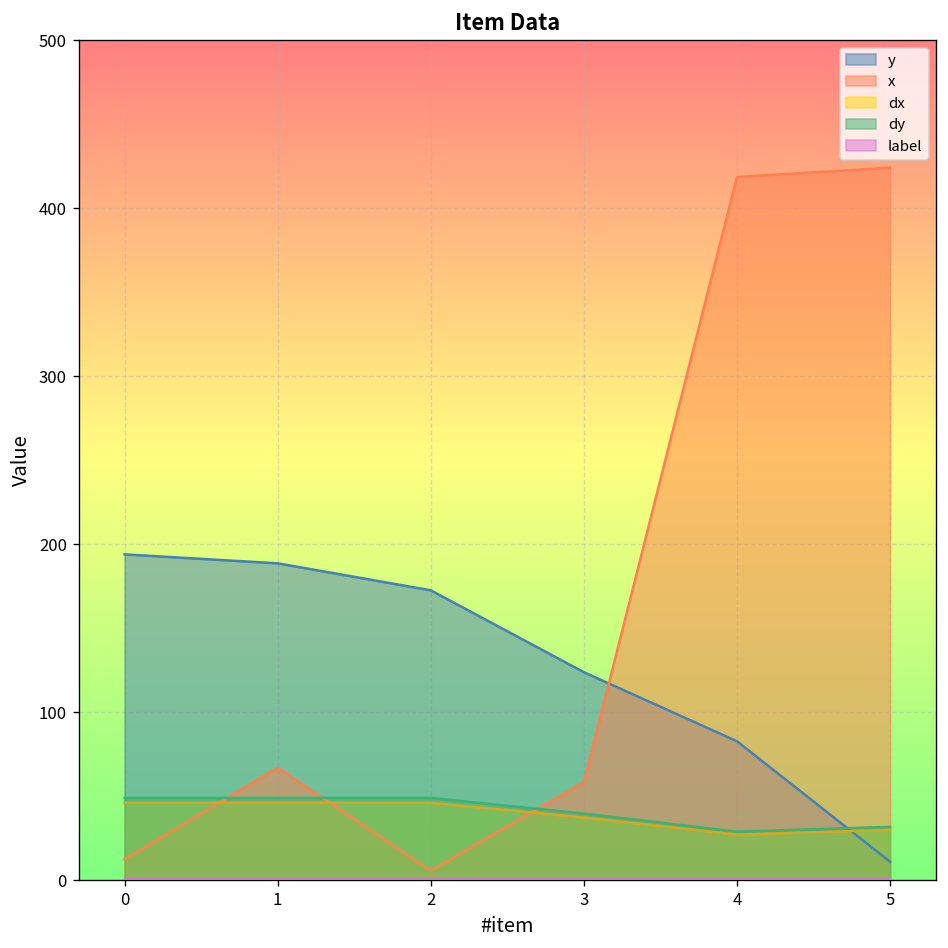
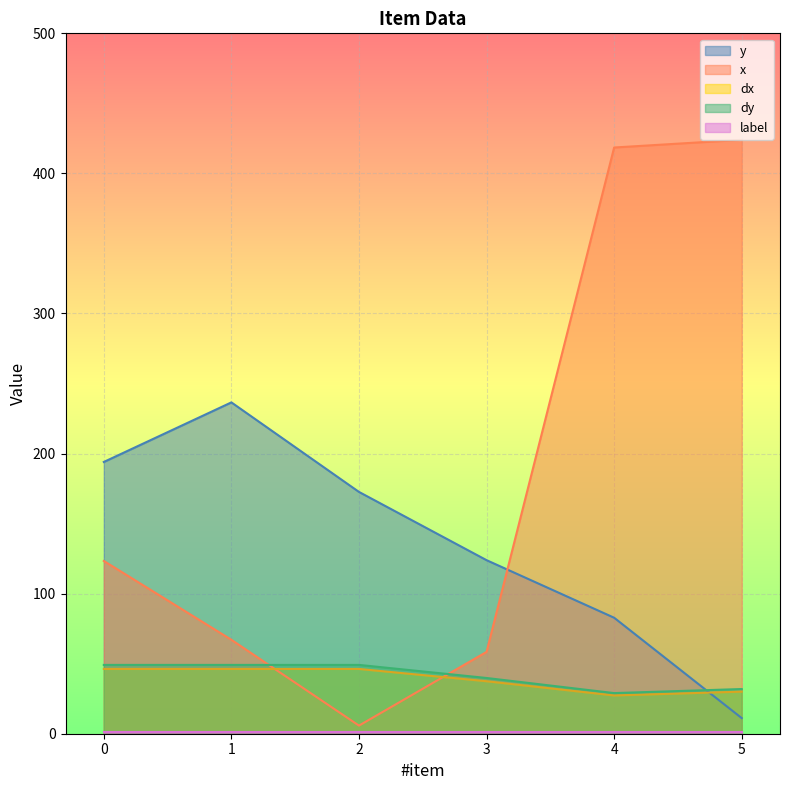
x, 0: 13 -> 123
y, 1: 189 -> 237
